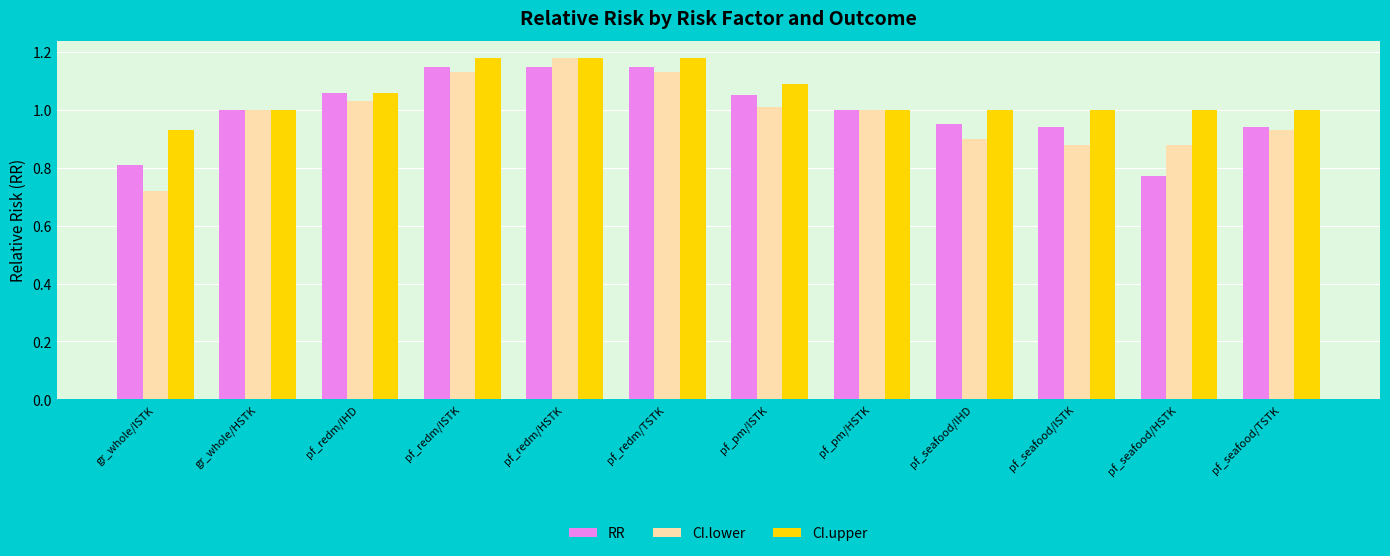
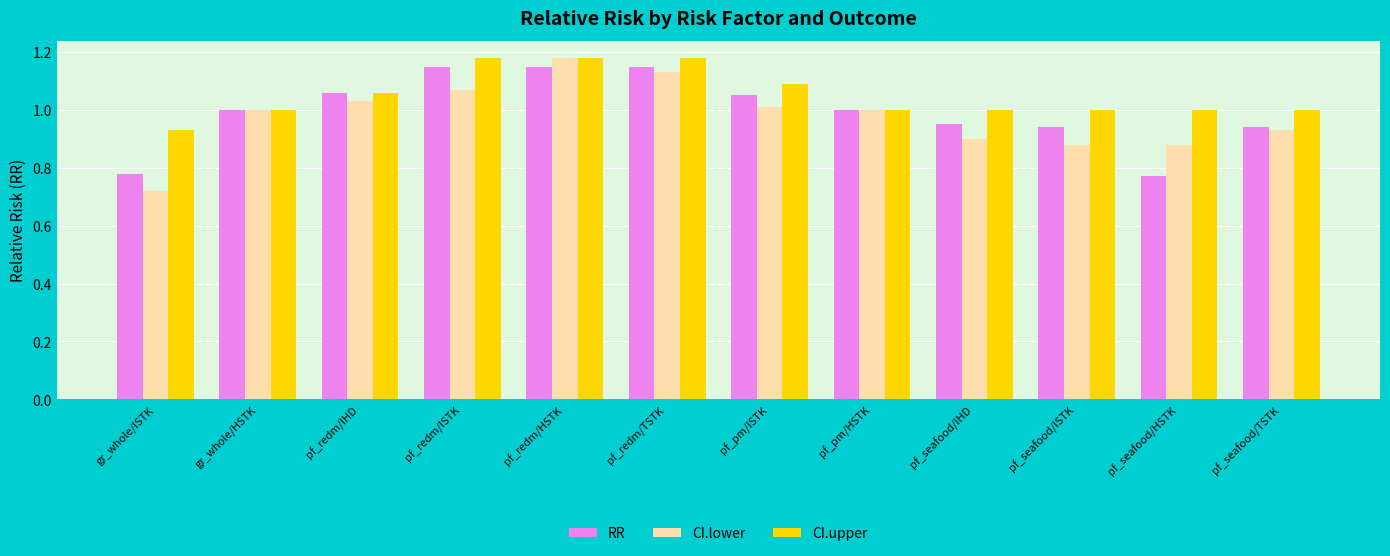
RR, gr_whole/ISTK: 0.81 -> 0.78
CI.lower, pf_redm/ISTK: 1.13 -> 1.07
